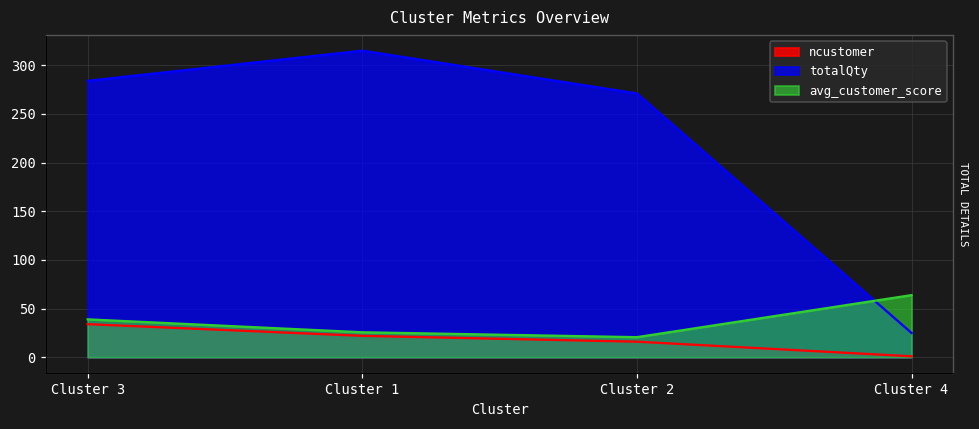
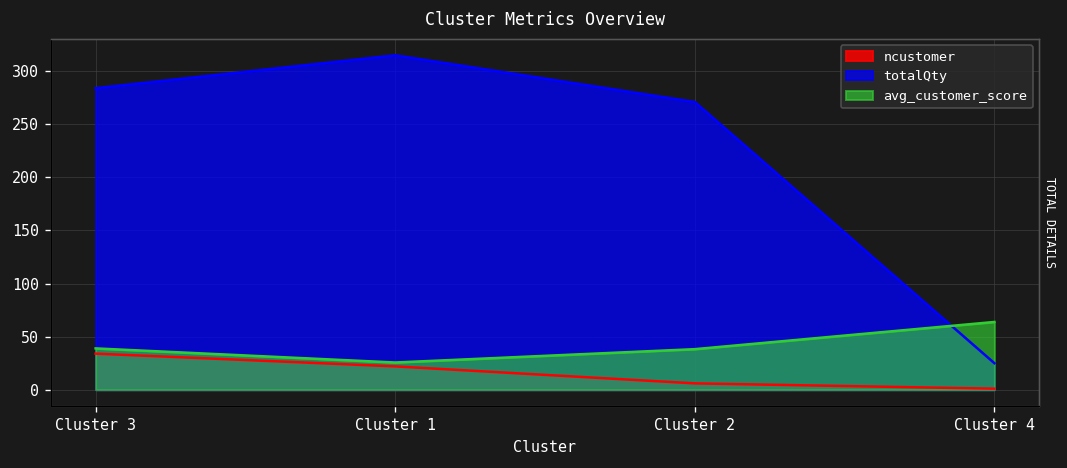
ncustomer, Cluster 2: 20 -> 10
avg_customer_score, Cluster 2: 20 -> 40
